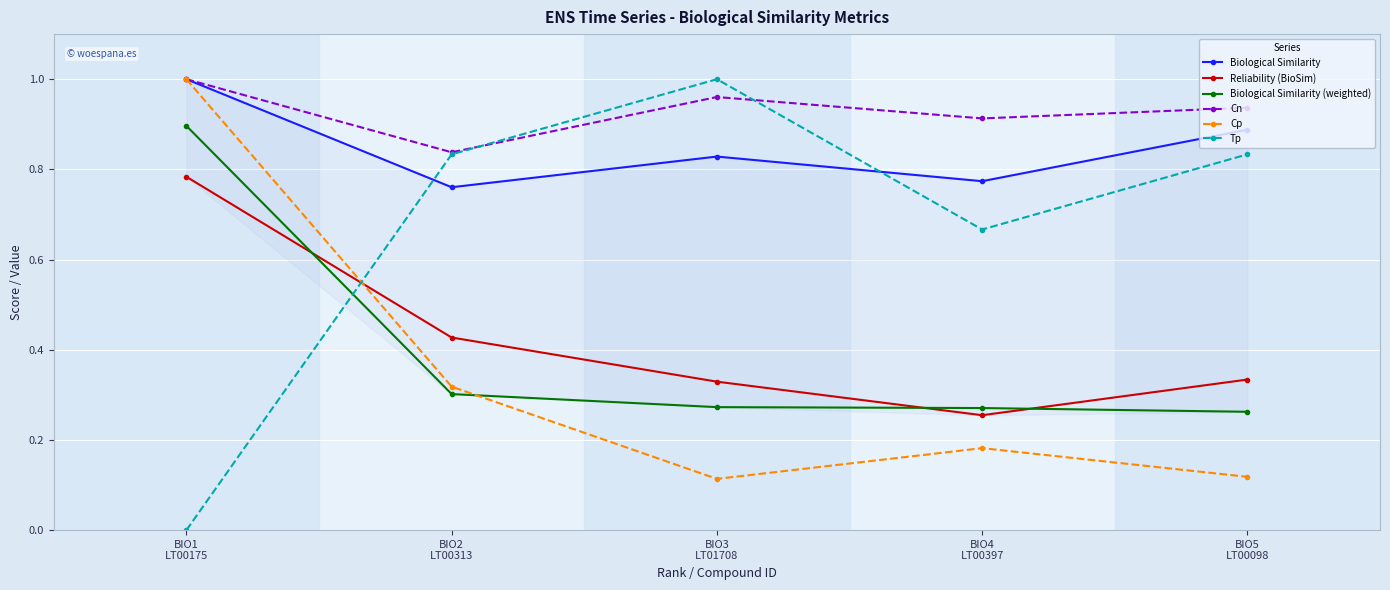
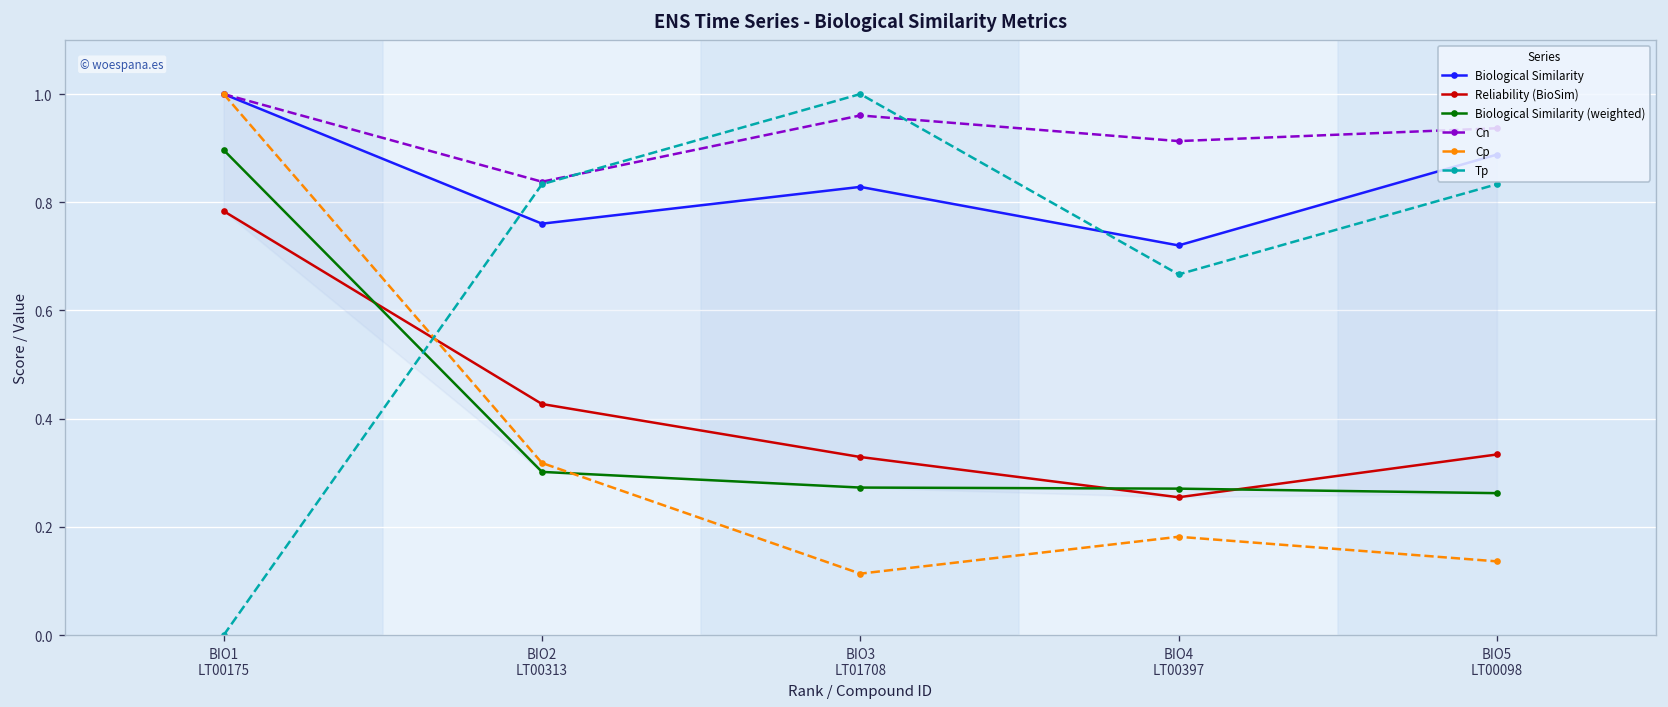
Biological Similarity, BIO4 LT00397: 0.77 -> 0.72
Cp, BIO5 LT00098: 0.12 -> 0.14
